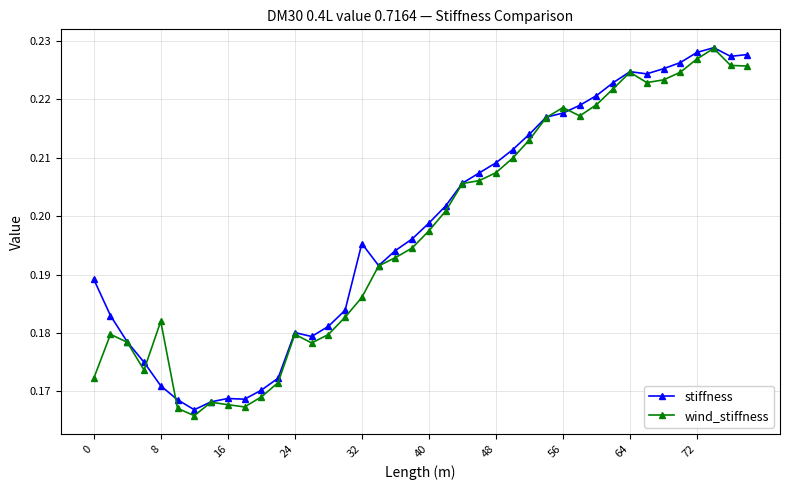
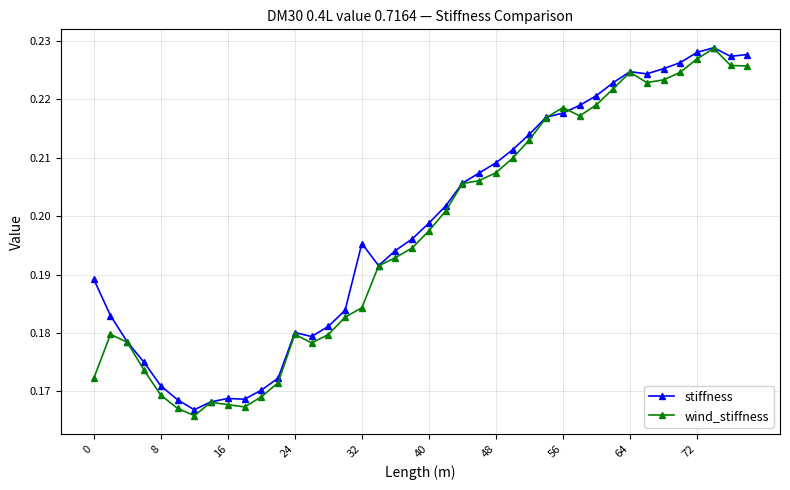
wind_stiffness, 8: 0.182 -> 0.169
wind_stiffness, 32: 0.186 -> 0.184
